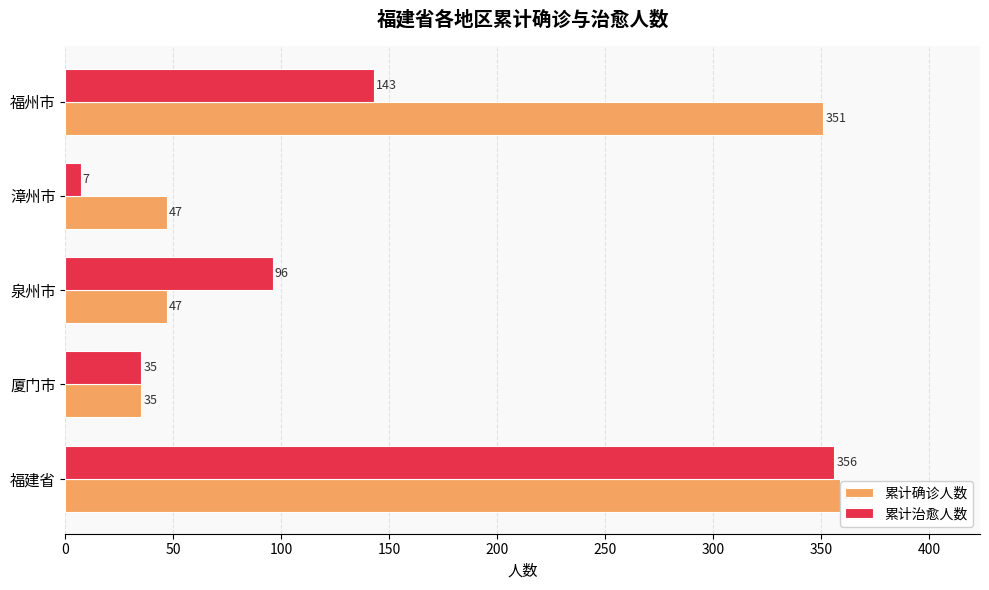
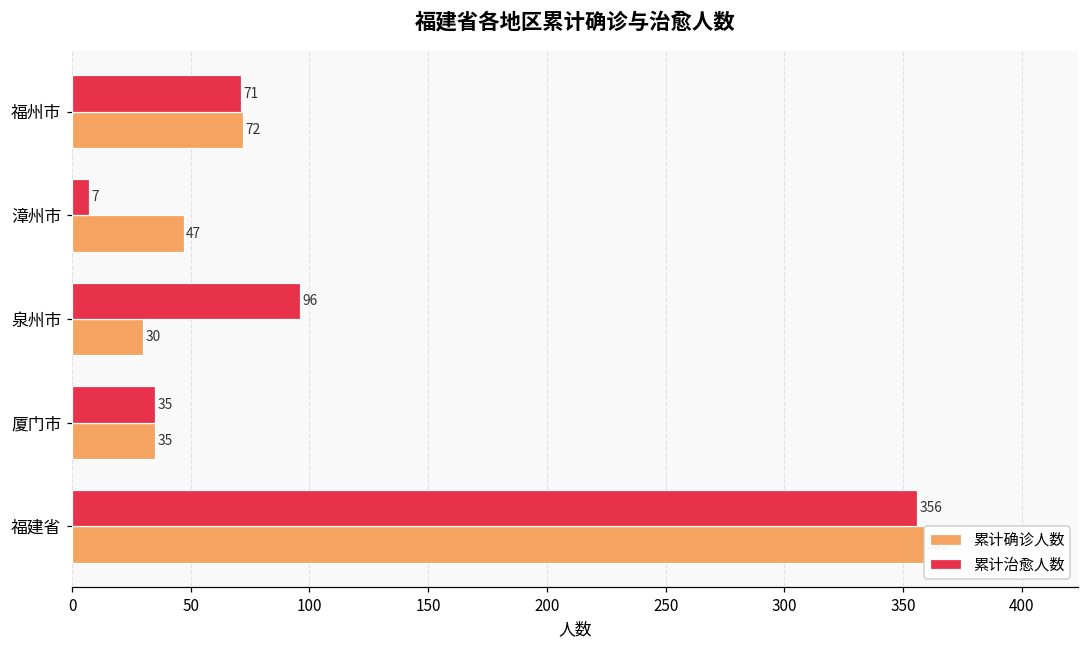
累计治愈人数, 福州市: 143 -> 71
累计确诊人数, 福州市: 351 -> 72
累计确诊人数, 泉州市: 47 -> 30
